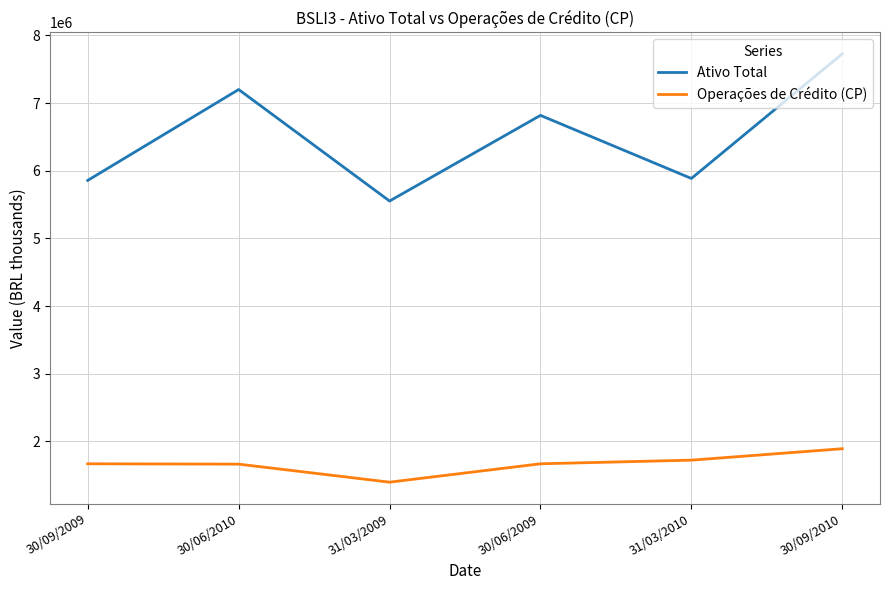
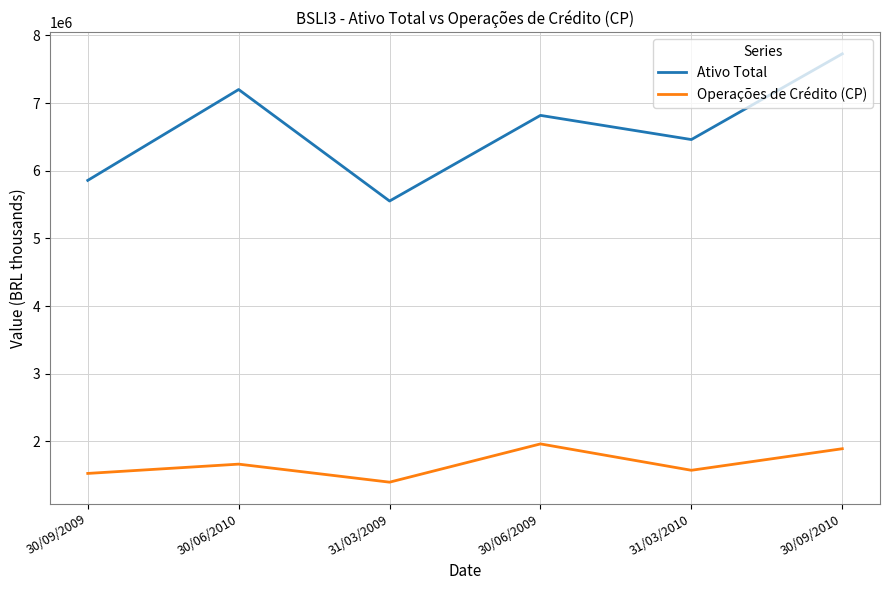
Operações de Crédito (CP), 30/09/2009: 1700000 -> 1500000
Operações de Crédito (CP), 30/06/2009: 1700000 -> 2000000
Ativo Total, 31/03/2010: 5900000 -> 6500000
Operações de Crédito (CP), 31/03/2010: 1700000 -> 1600000
